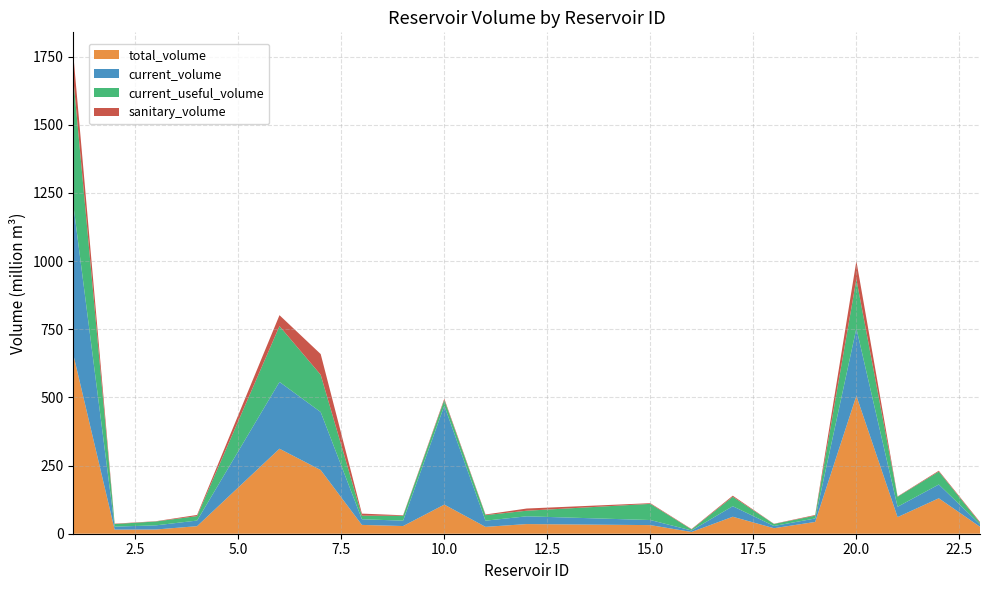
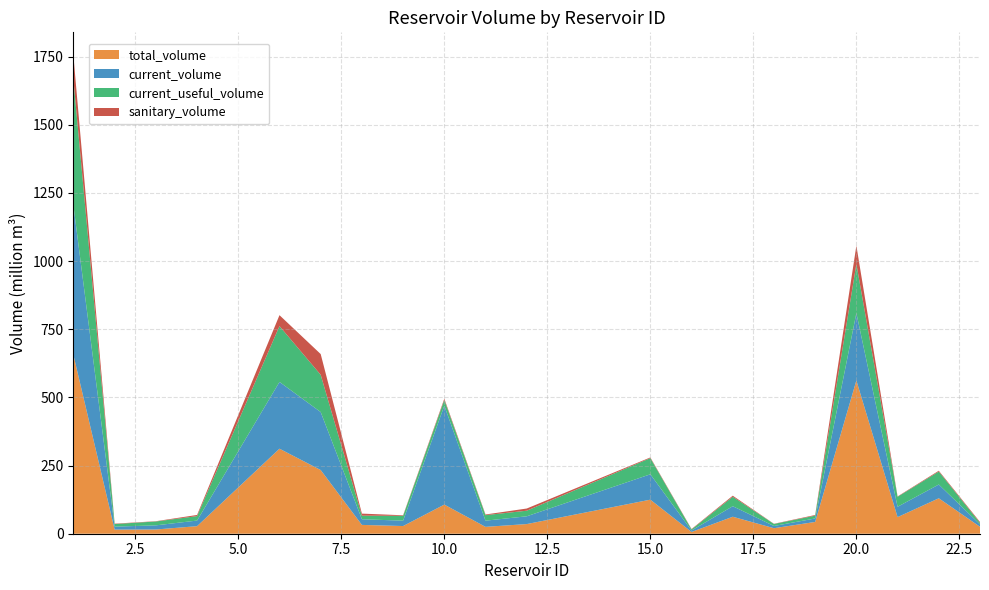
total_volume, 15.0: 30 -> 120
current_volume, 15.0: 20 -> 90
total_volume, 20.0: 510 -> 560
